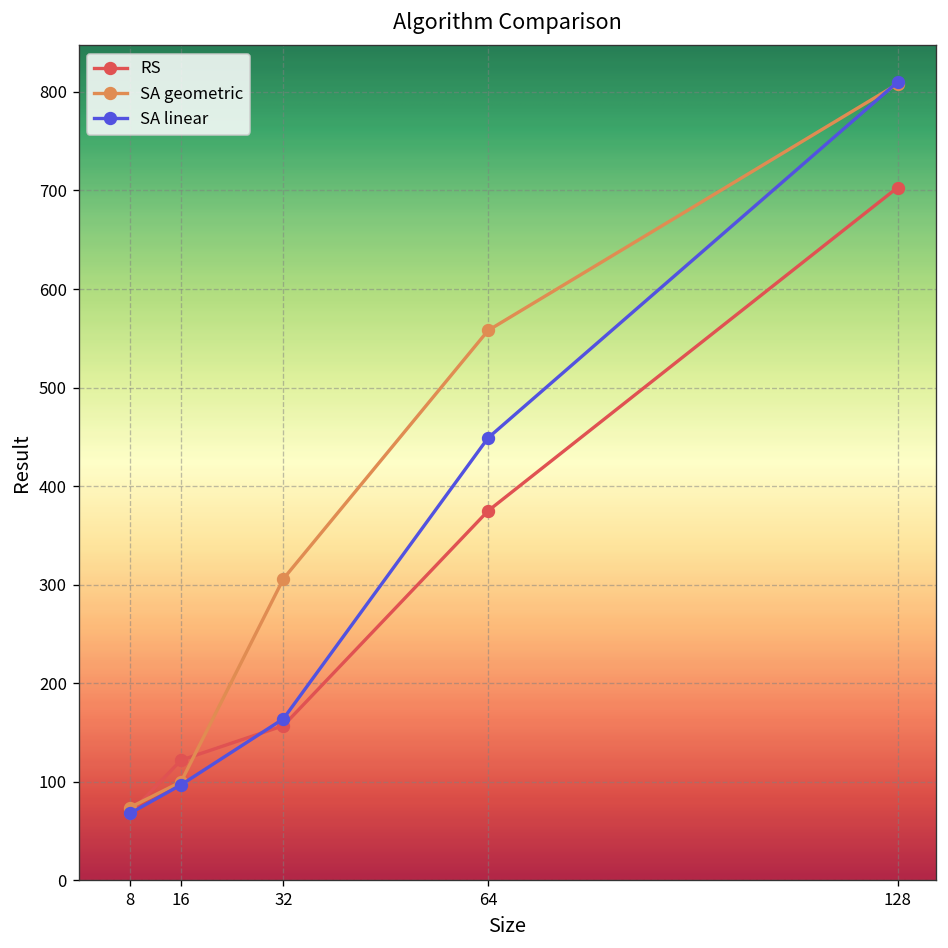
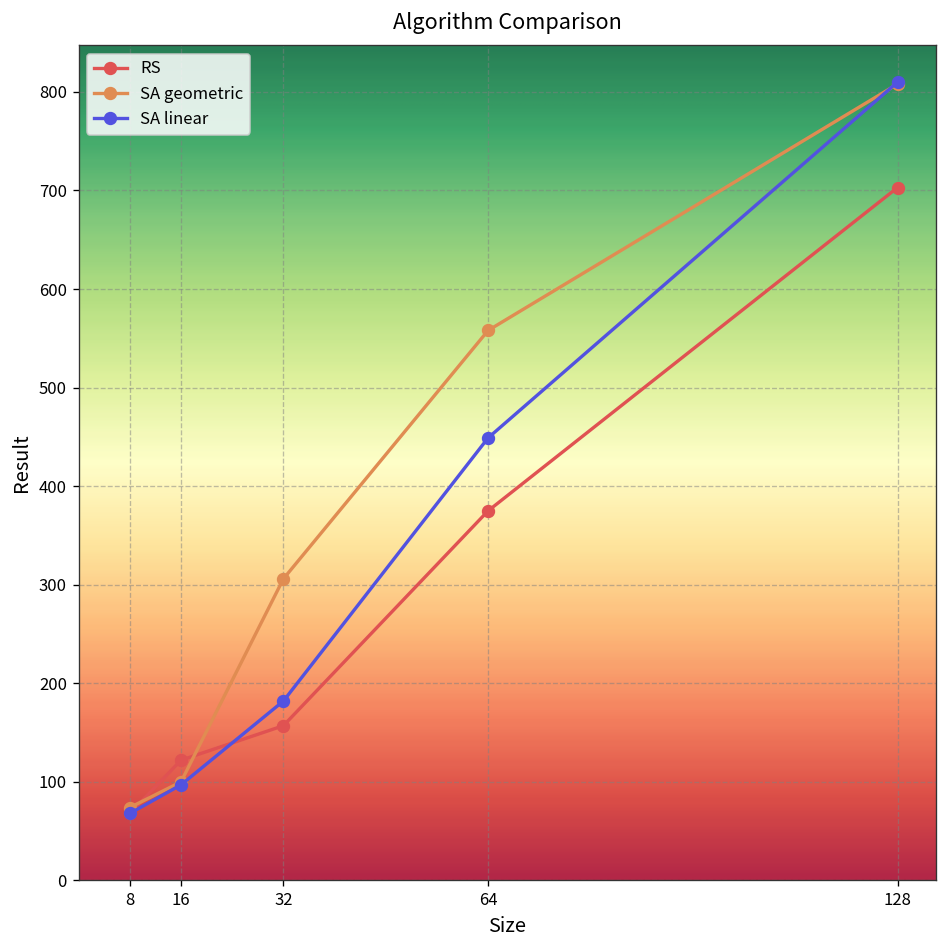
SA linear, 32: 160 -> 180
